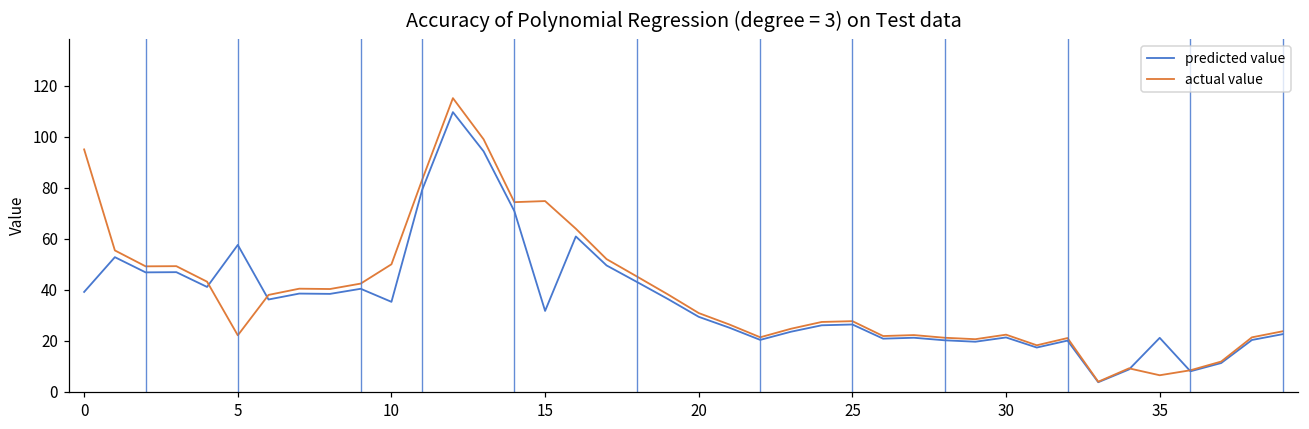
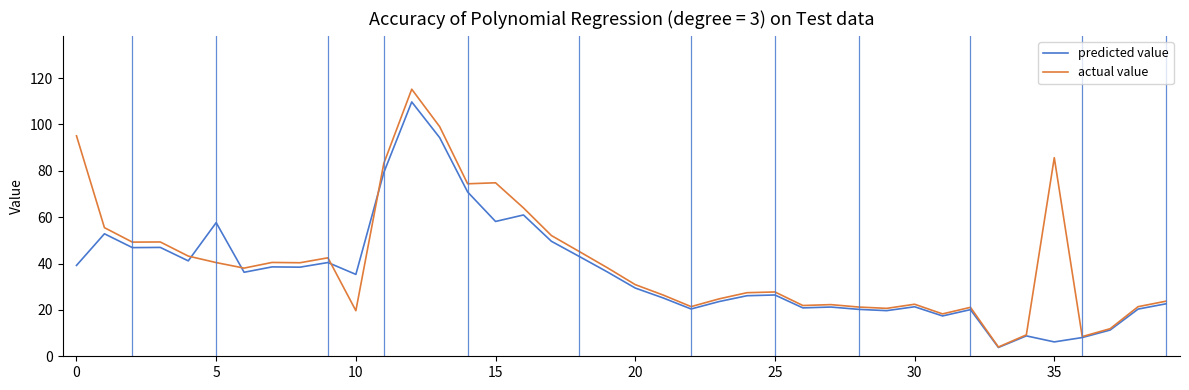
actual value, 5: 22 -> 40
actual value, 10: 50 -> 20
predicted value, 15: 32 -> 58
predicted value, 35: 21 -> 6
actual value, 35: 7 -> 86
